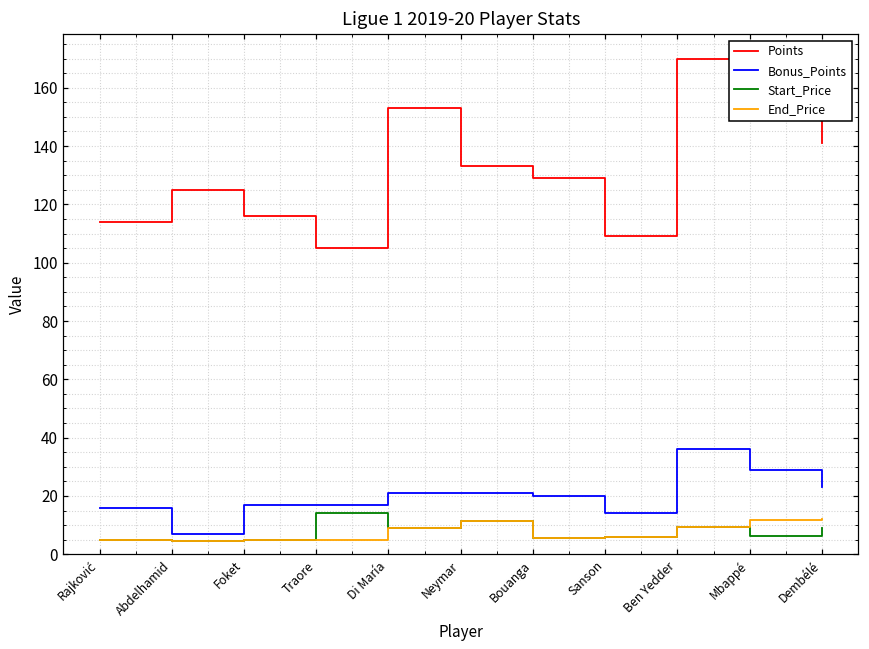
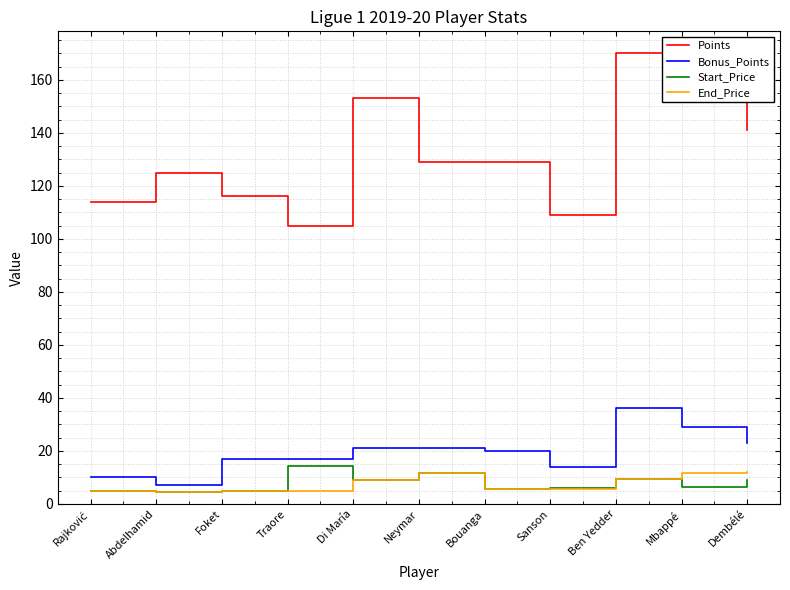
Bonus_Points, Rajković: 16 -> 10
Points, Neymar: 133 -> 129
